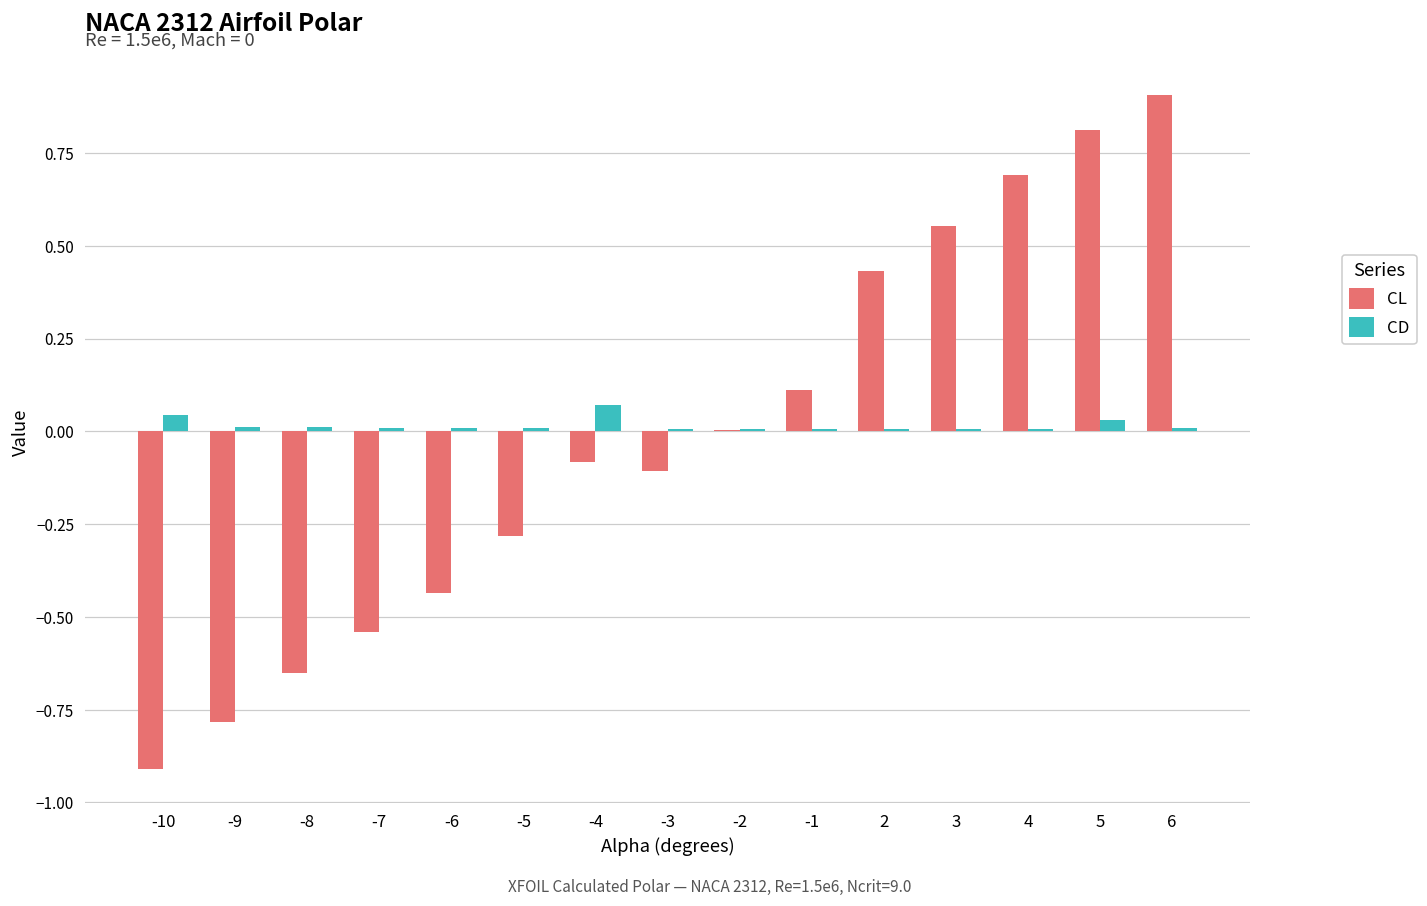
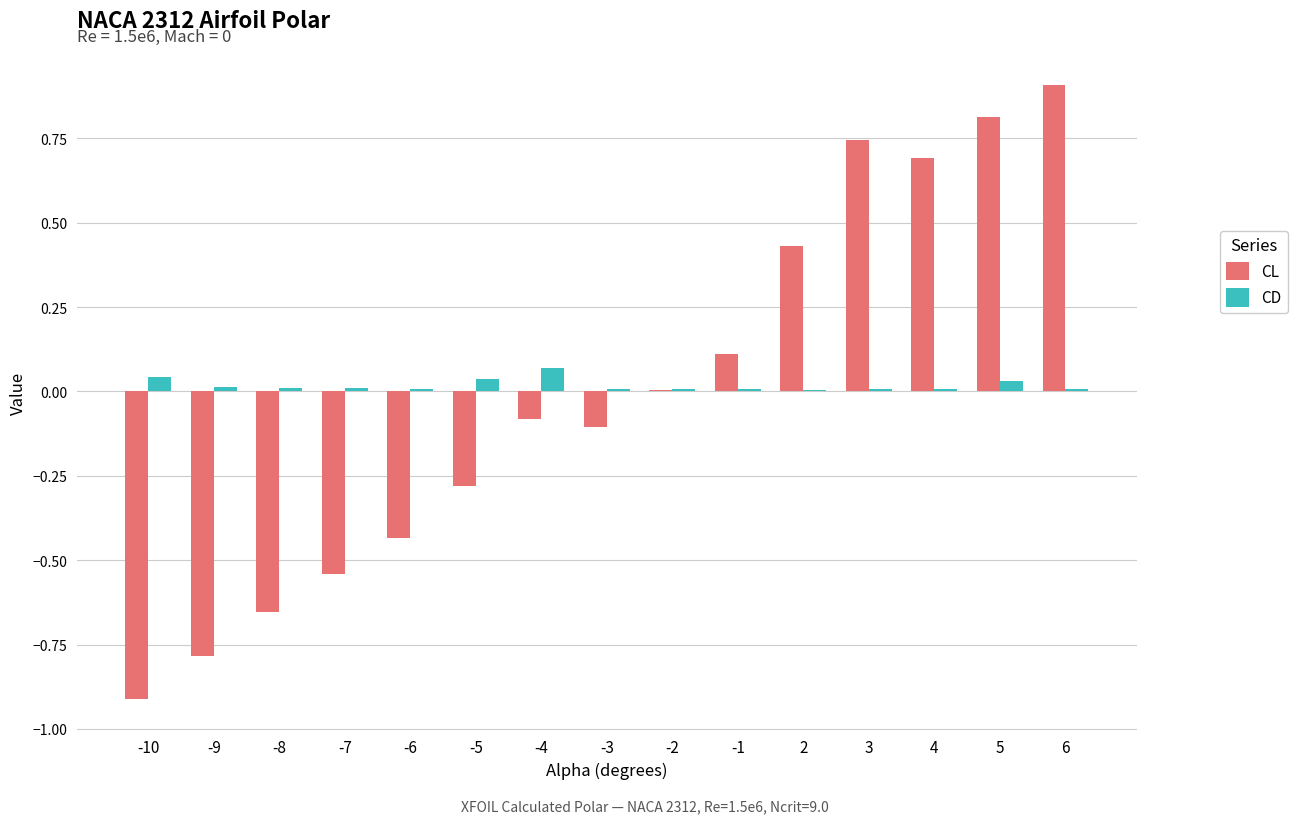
CD, -5: 0.01 -> 0.04
CL, 3: 0.55 -> 0.74
